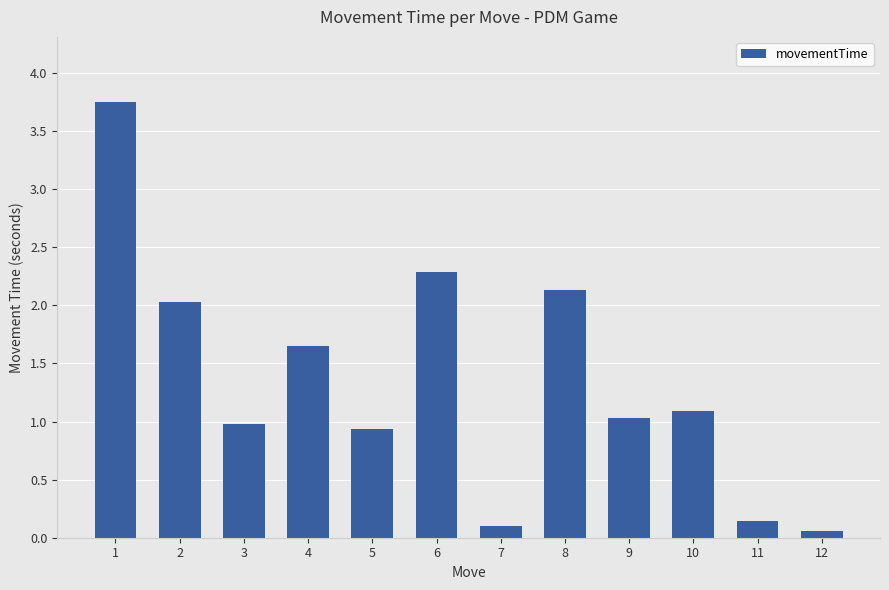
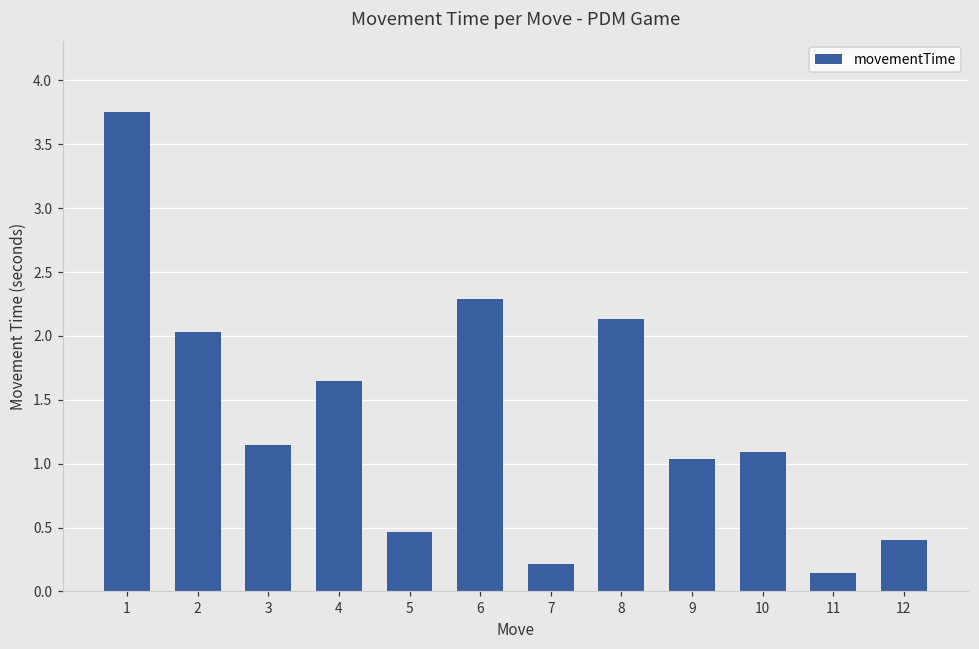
3: 0.98 -> 1.15
5: 0.93 -> 0.47
7: 0.10 -> 0.22
12: 0.06 -> 0.40
